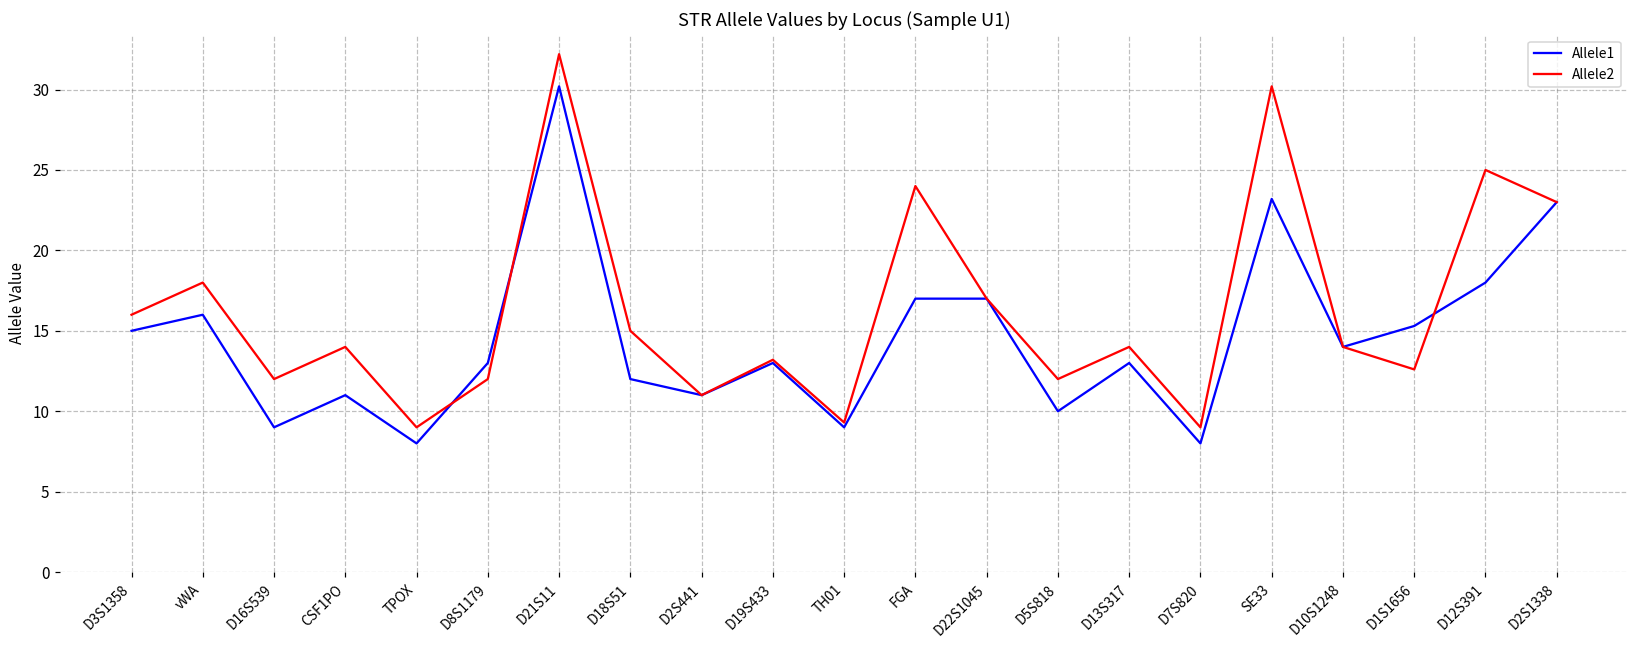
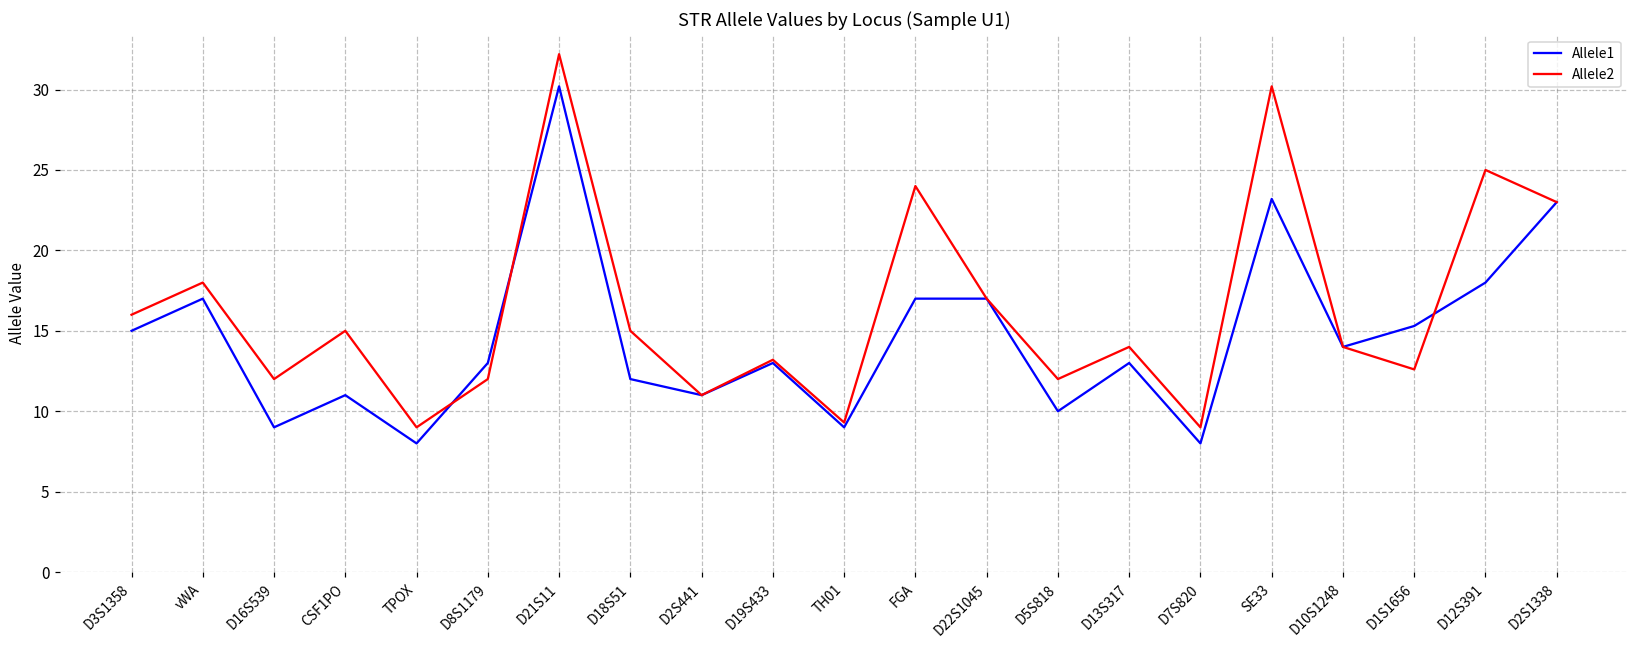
Allele1, vWA: 16 -> 17
Allele2, CSF1PO: 14 -> 15
